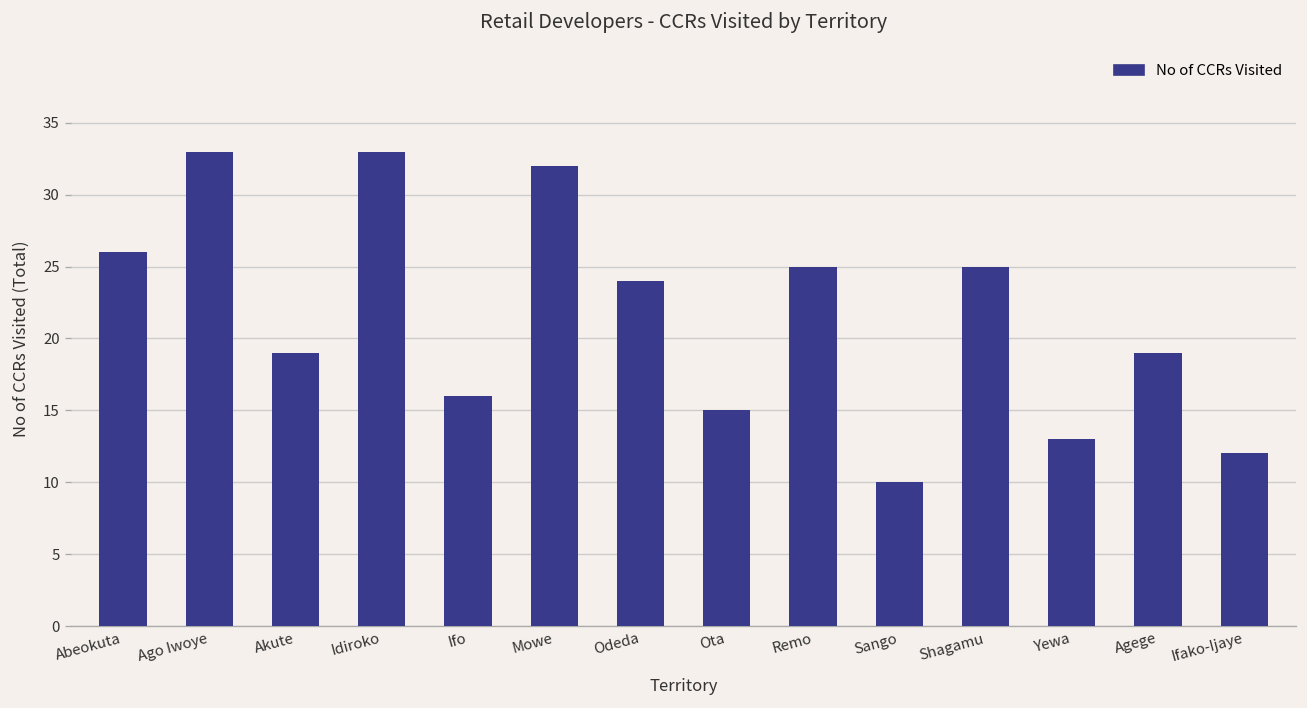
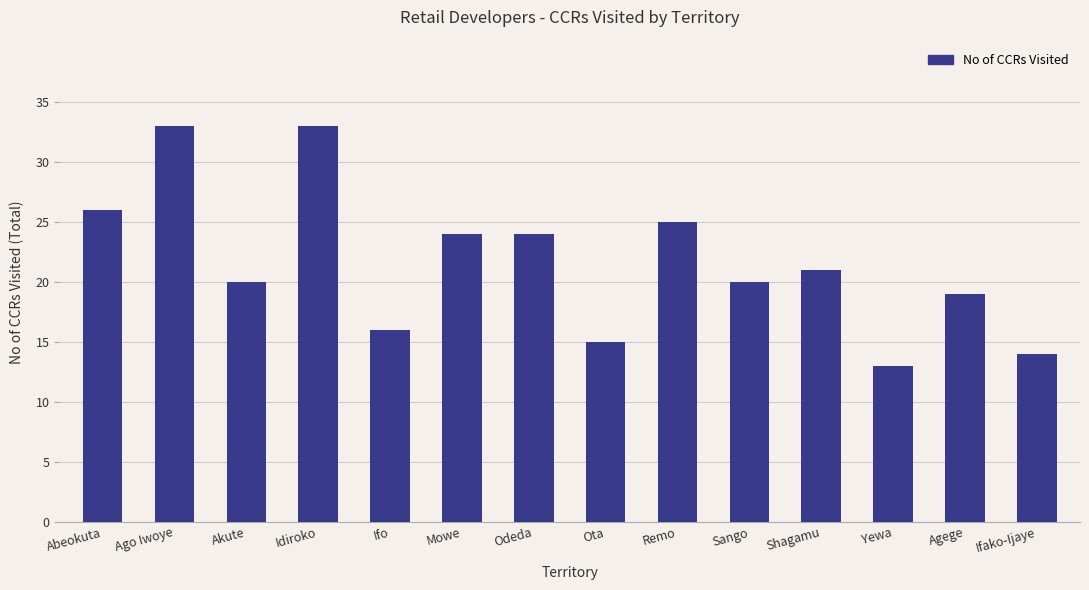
Akute: 19 -> 20
Mowe: 32 -> 24
Sango: 10 -> 20
Shagamu: 25 -> 21
Ifako-Ijaye: 12 -> 14
